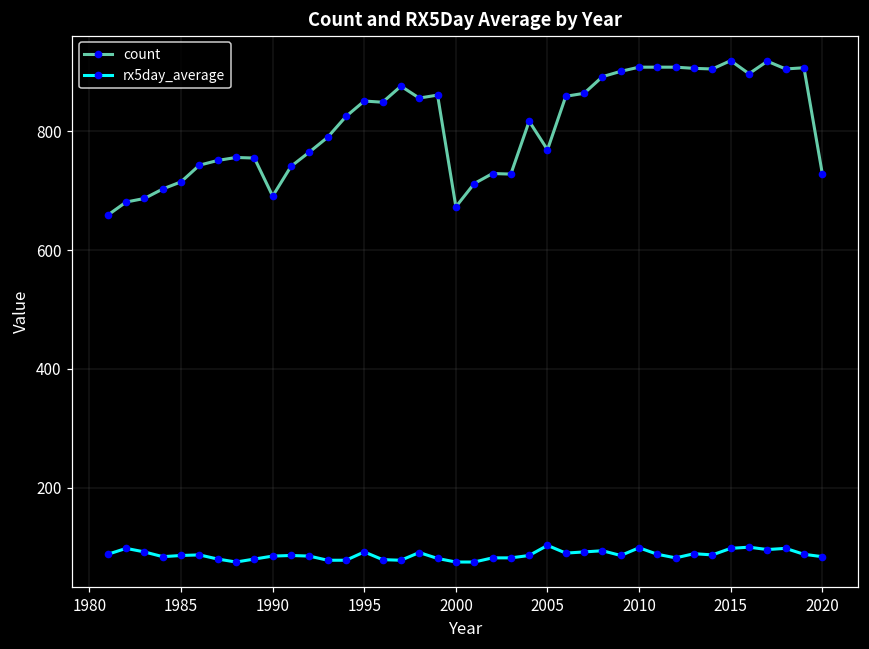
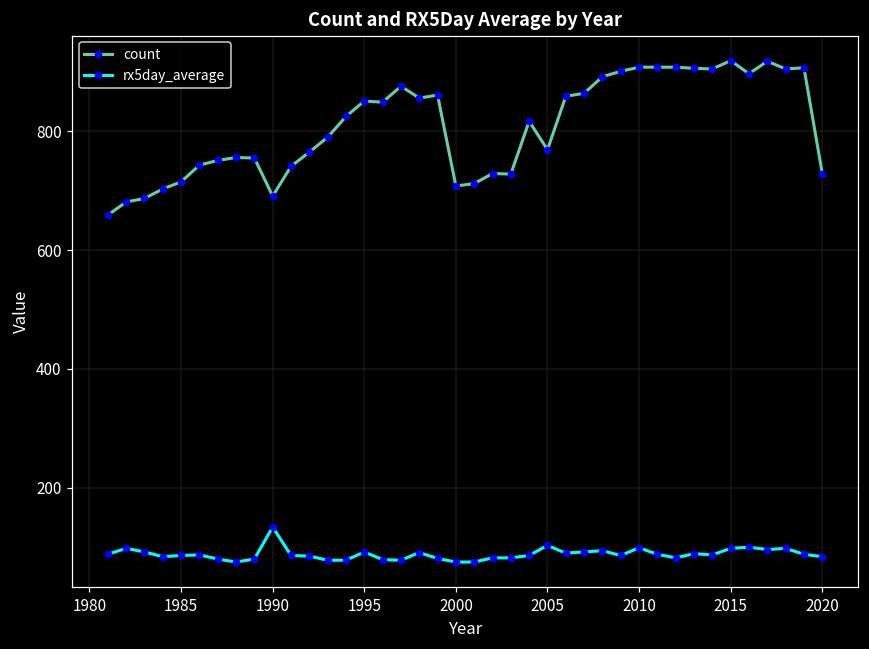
rx5day_average, 1990: 90 -> 130
count, 2000: 670 -> 710
